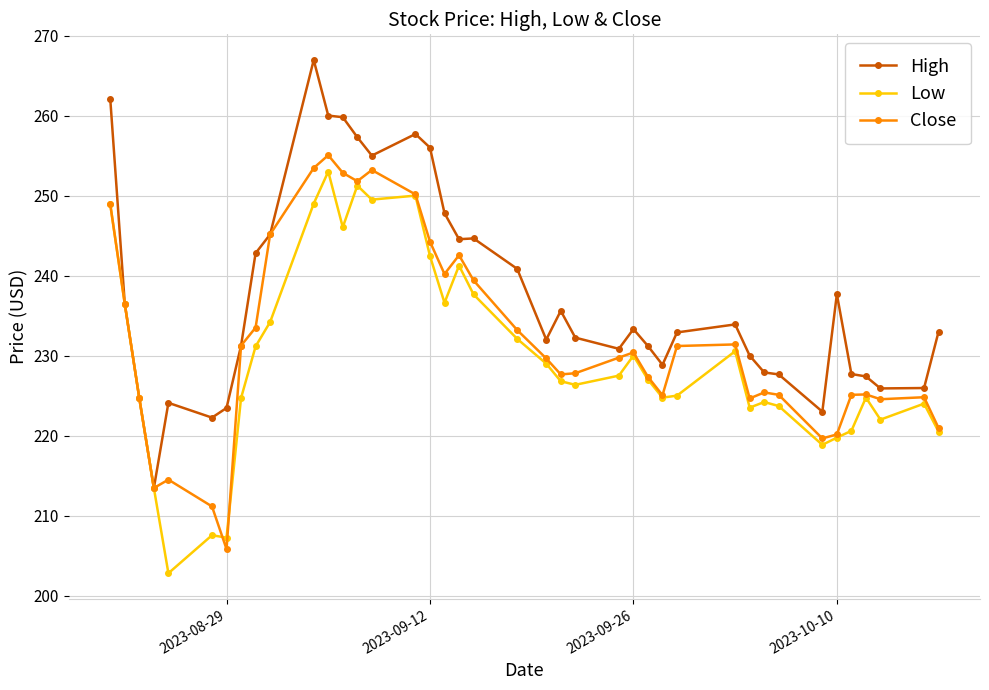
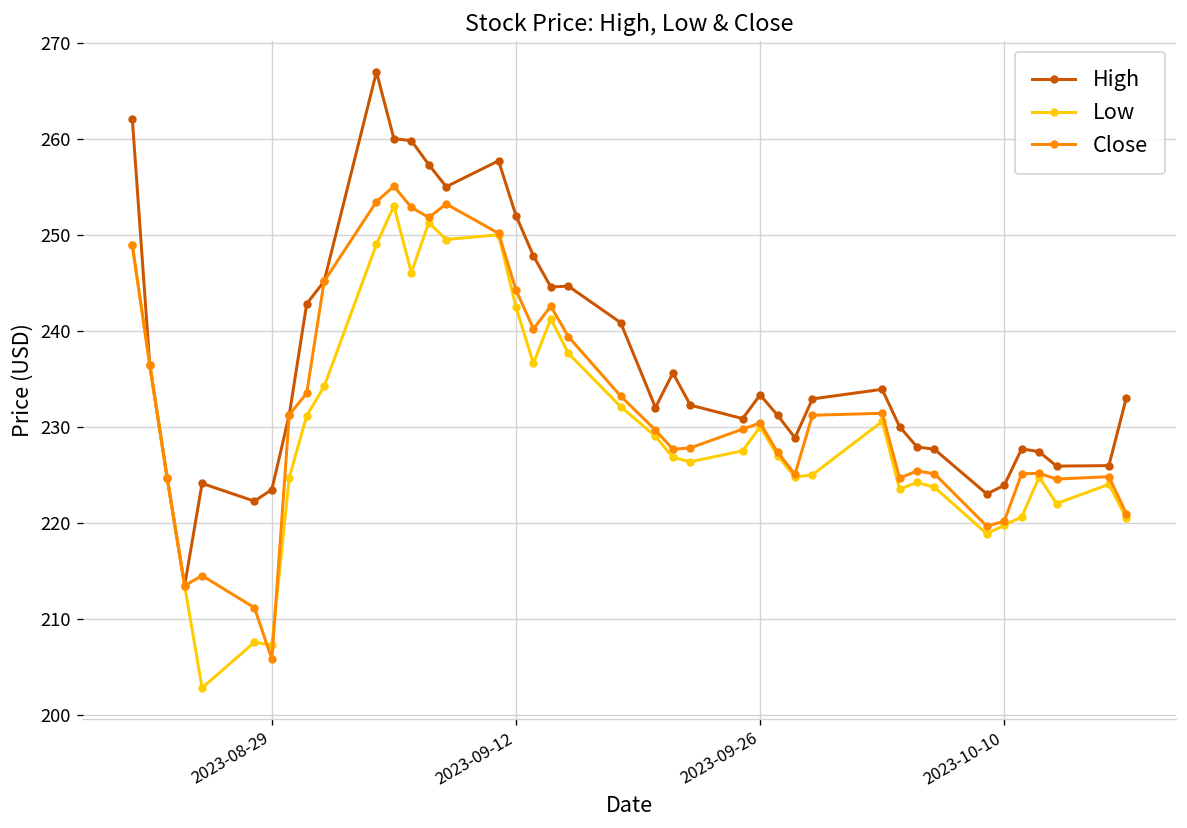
High, 2023-09-12: 256 -> 252
High, 2023-10-10: 238 -> 224
